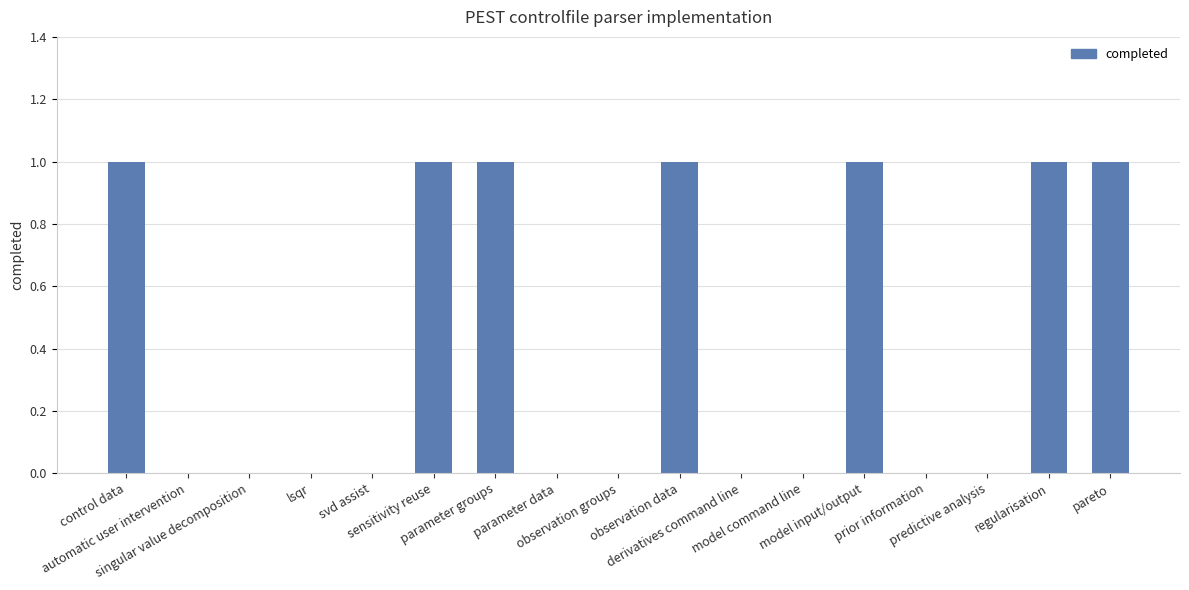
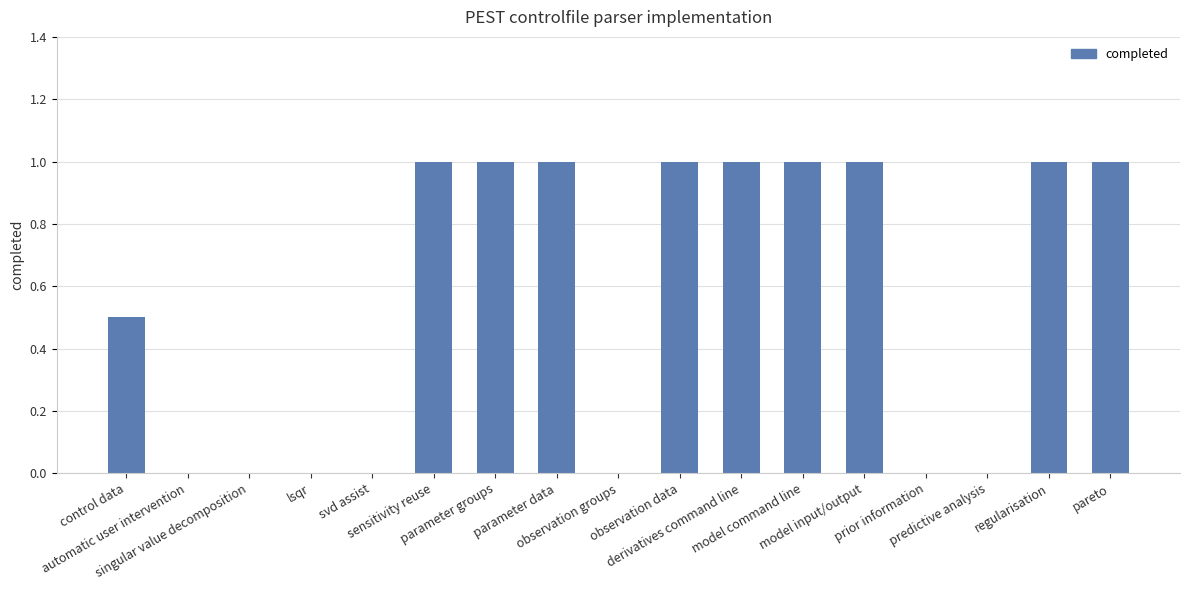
control data: 1.0 -> 0.5
parameter data: 0 -> 1
derivatives command line: 0 -> 1
model command line: 0 -> 1
